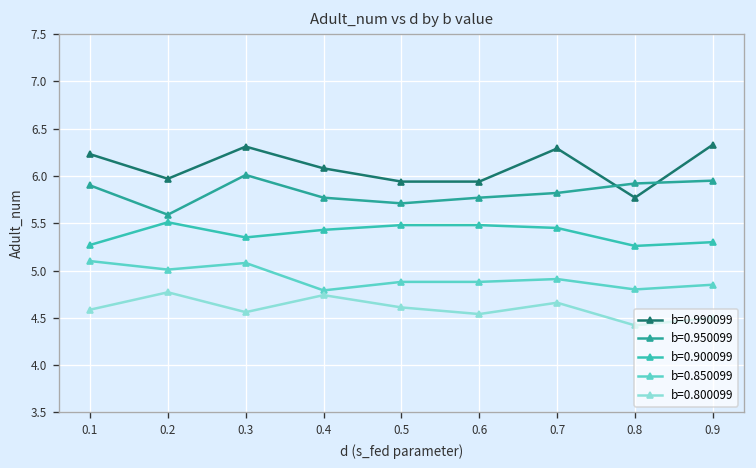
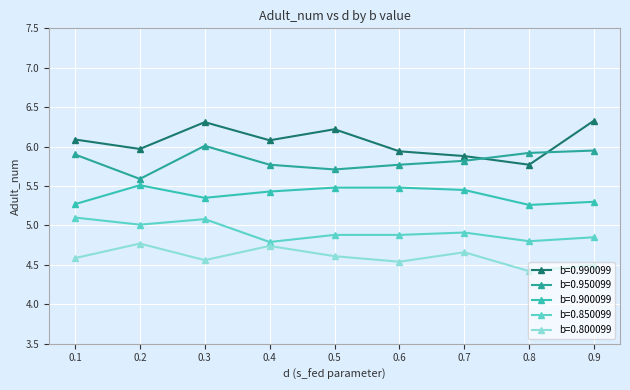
b=0.990099, 0.1: 6.2 -> 6.1
b=0.990099, 0.5: 5.9 -> 6.2
b=0.990099, 0.7: 6.3 -> 5.9
